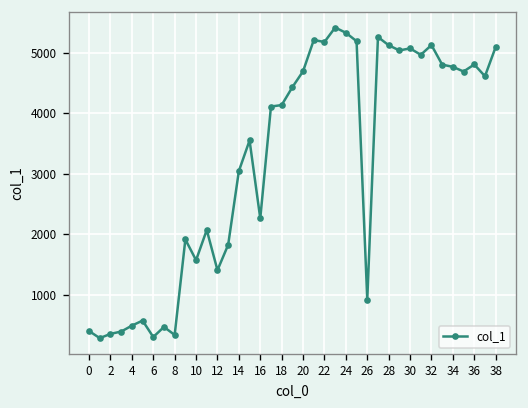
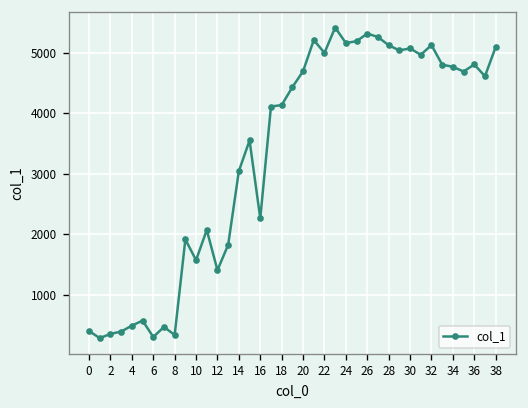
22: 5200 -> 5000
24: 5300 -> 5200
26: 900 -> 5300
